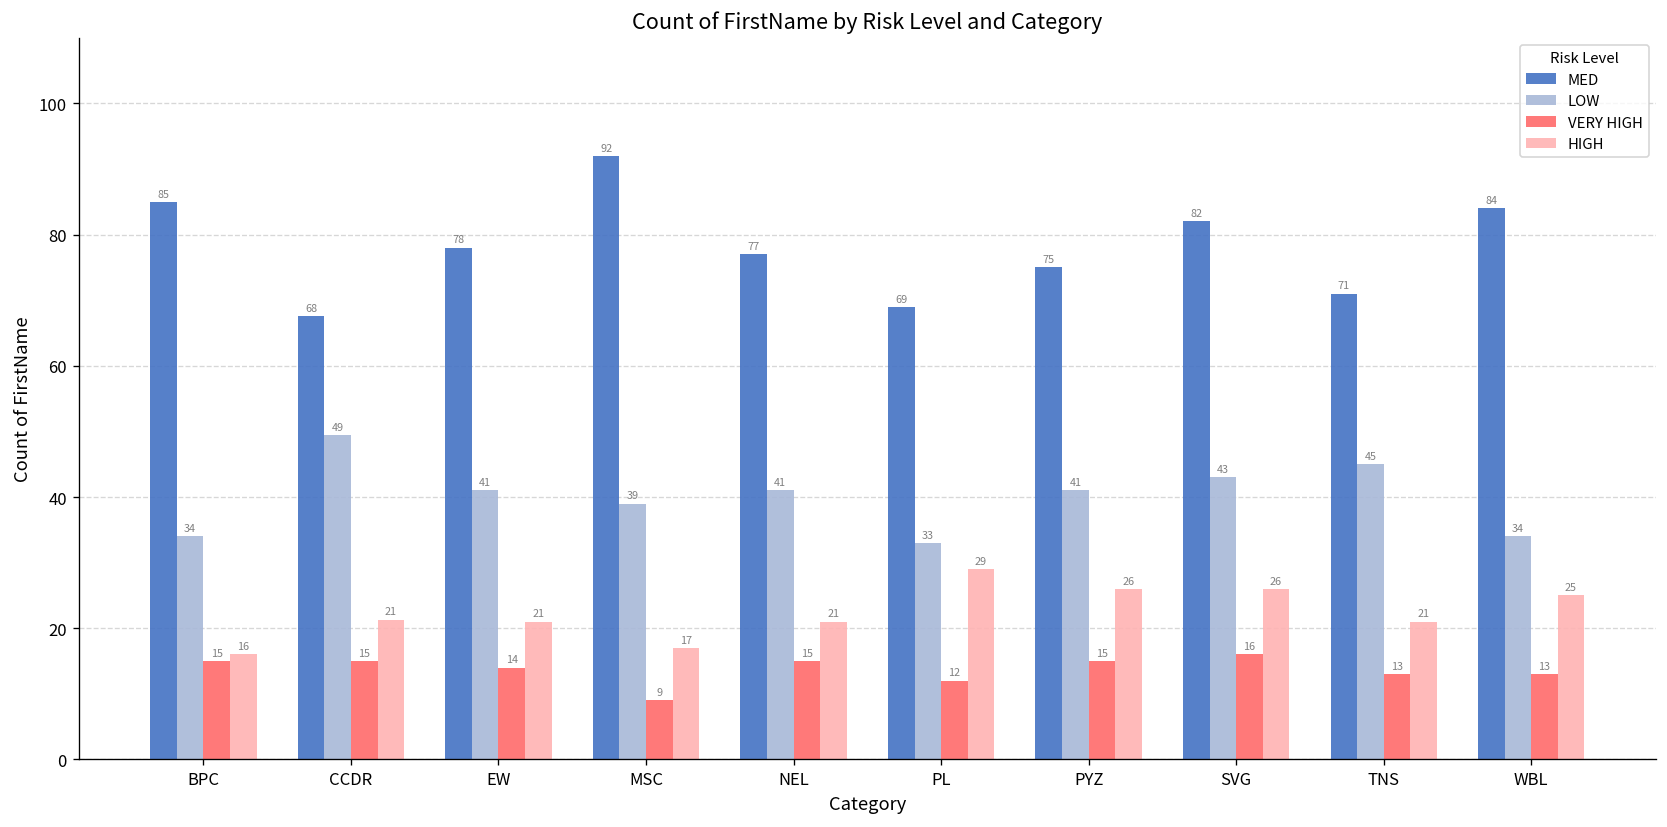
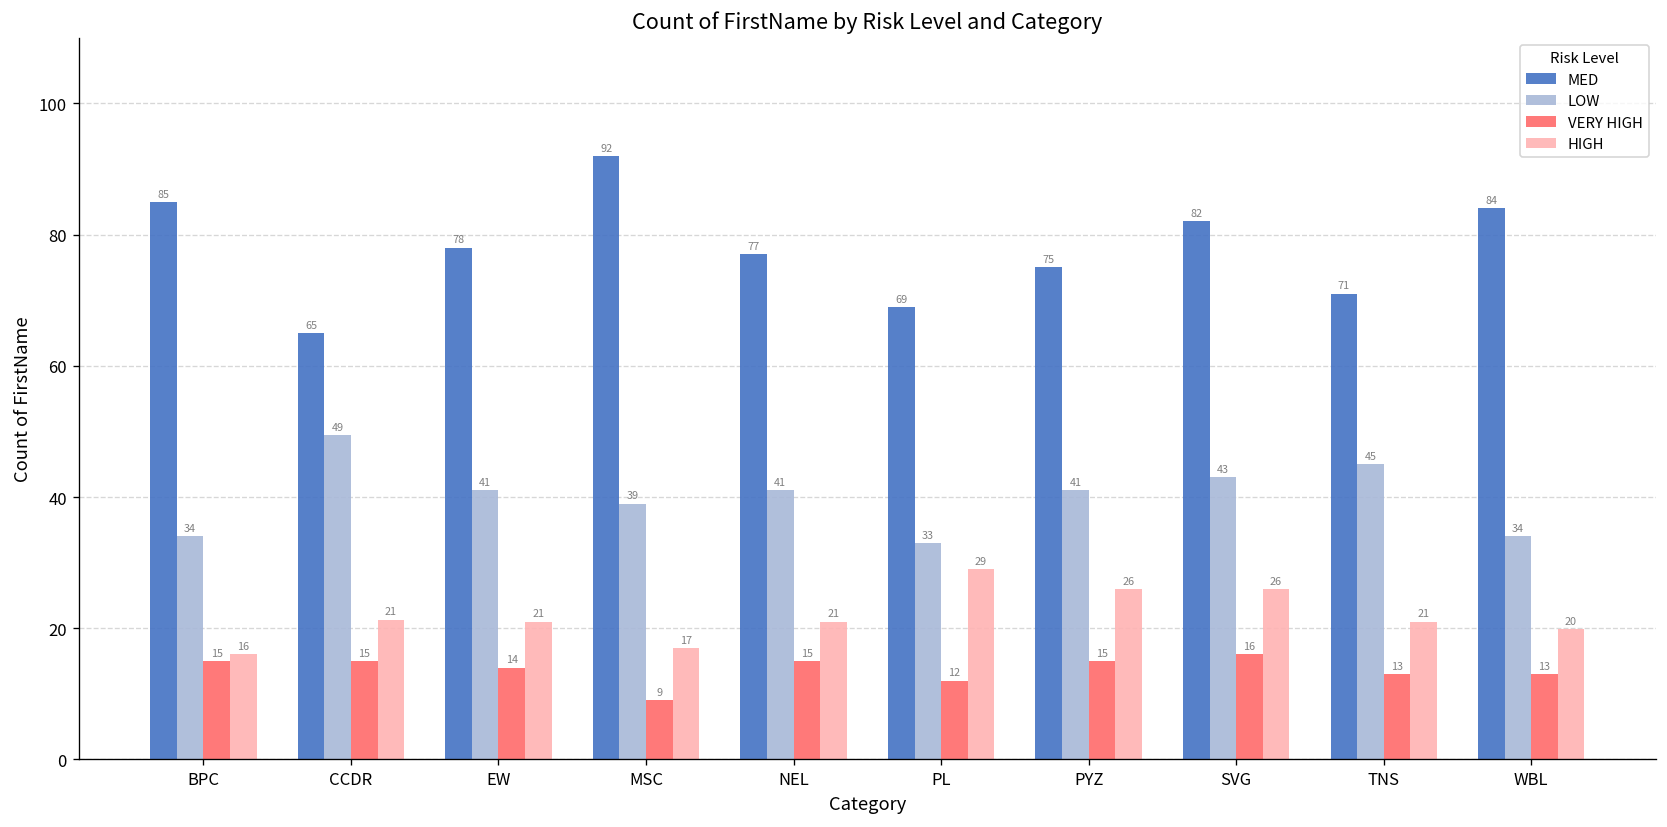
MED, CCDR: 68 -> 65
HIGH, WBL: 25 -> 20
